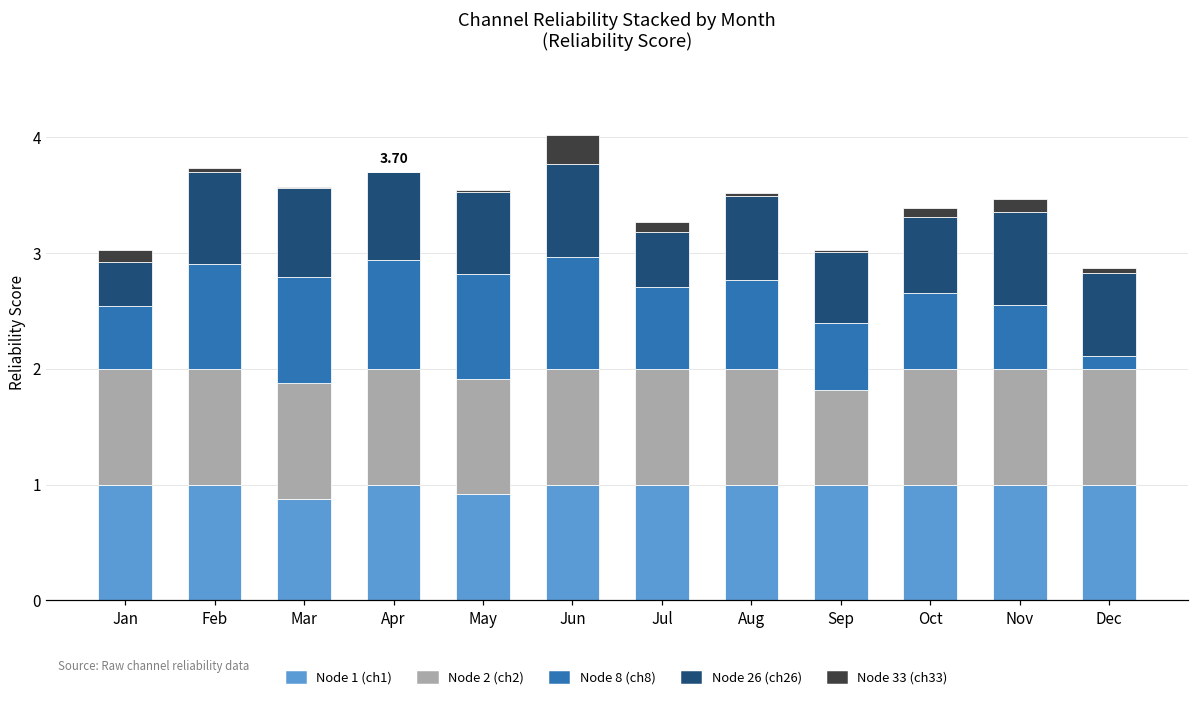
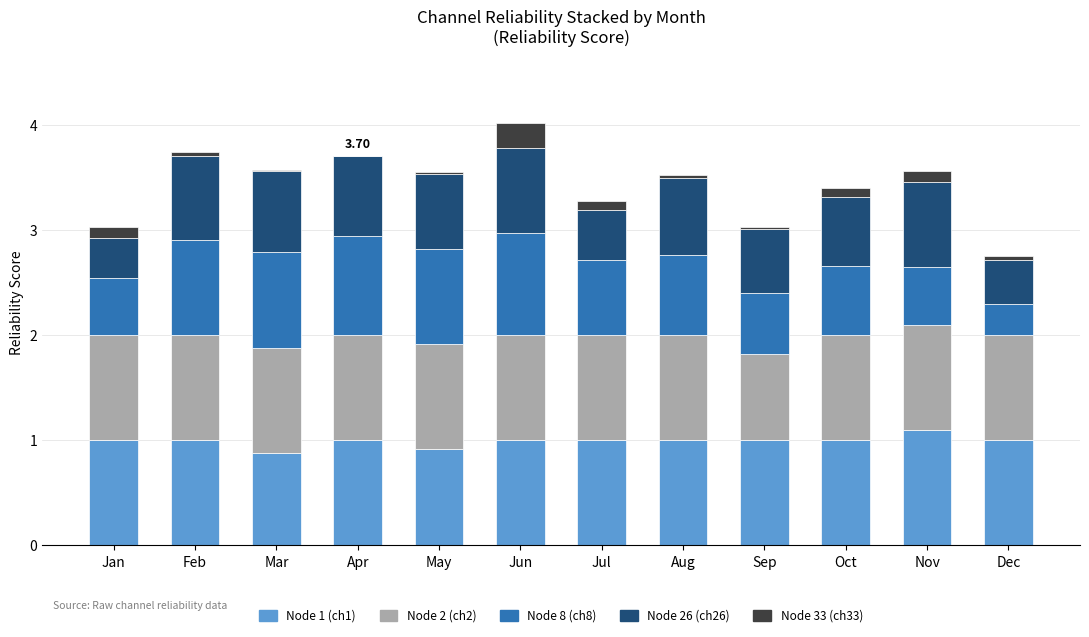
Node 1 (ch1), Nov: 1.00 -> 1.09
Node 8 (ch8), Dec: 0.11 -> 0.29
Node 26 (ch26), Dec: 0.71 -> 0.41
